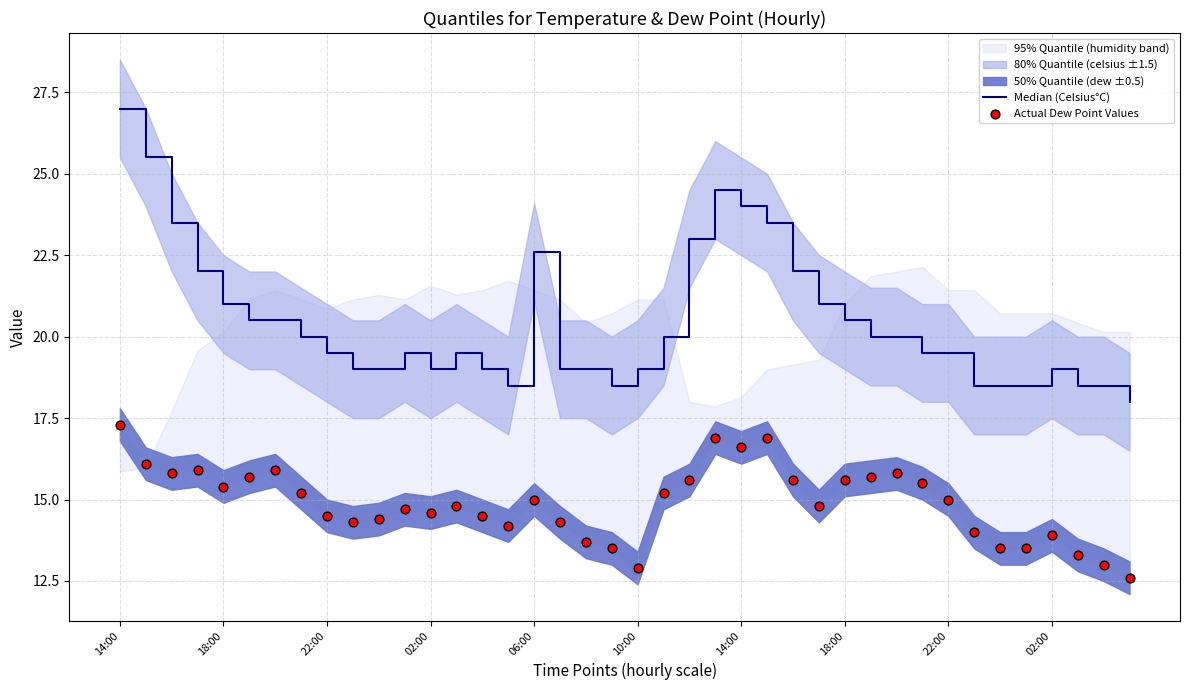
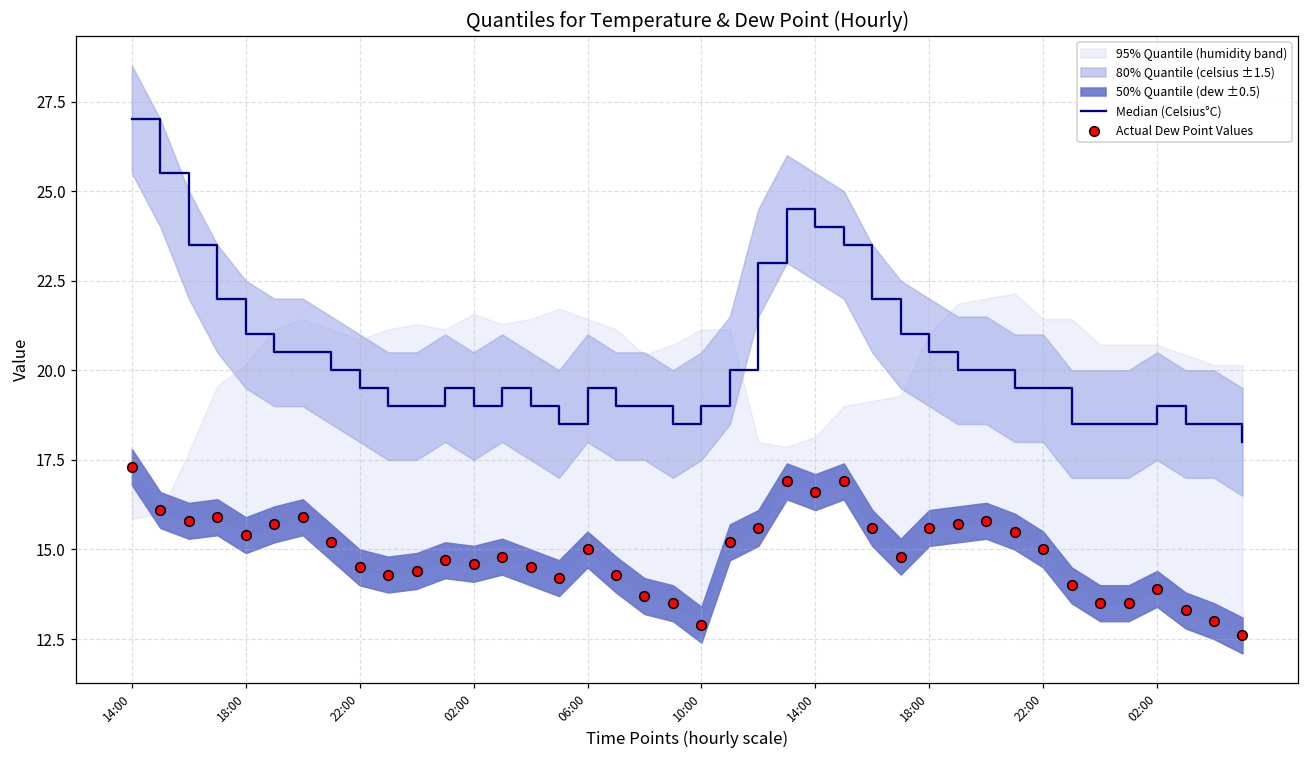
Median (Celsius°C), 06:00: 22.6 -> 19.5
